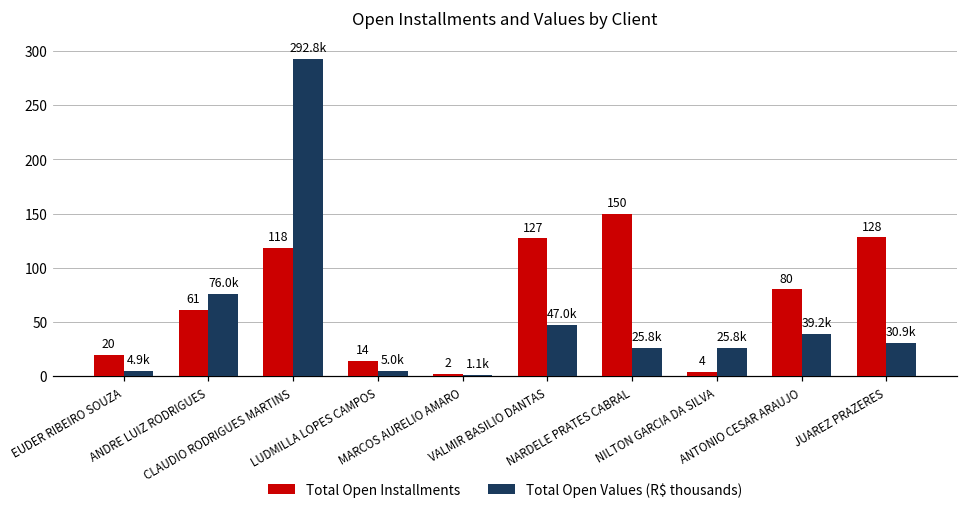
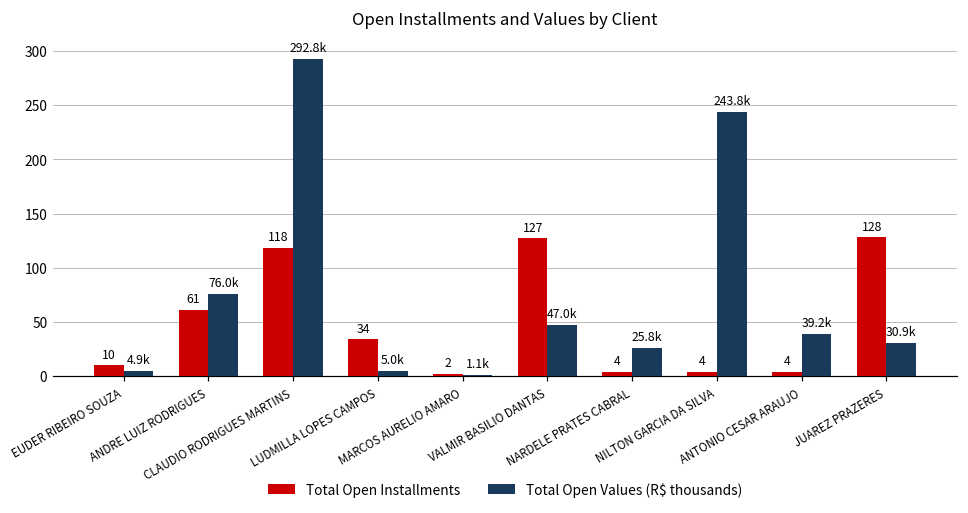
Total Open Installments, EUDER RIBEIRO SOUZA: 20 -> 10
Total Open Installments, LUDMILLA LOPES CAMPOS: 14 -> 34
Total Open Installments, NARDELE PRATES CABRAL: 150 -> 4
Total Open Values (R$ thousands), NILTON GARCIA DA SILVA: 25.8k -> 243.8k
Total Open Installments, ANTONIO CESAR ARAUJO: 80 -> 4
